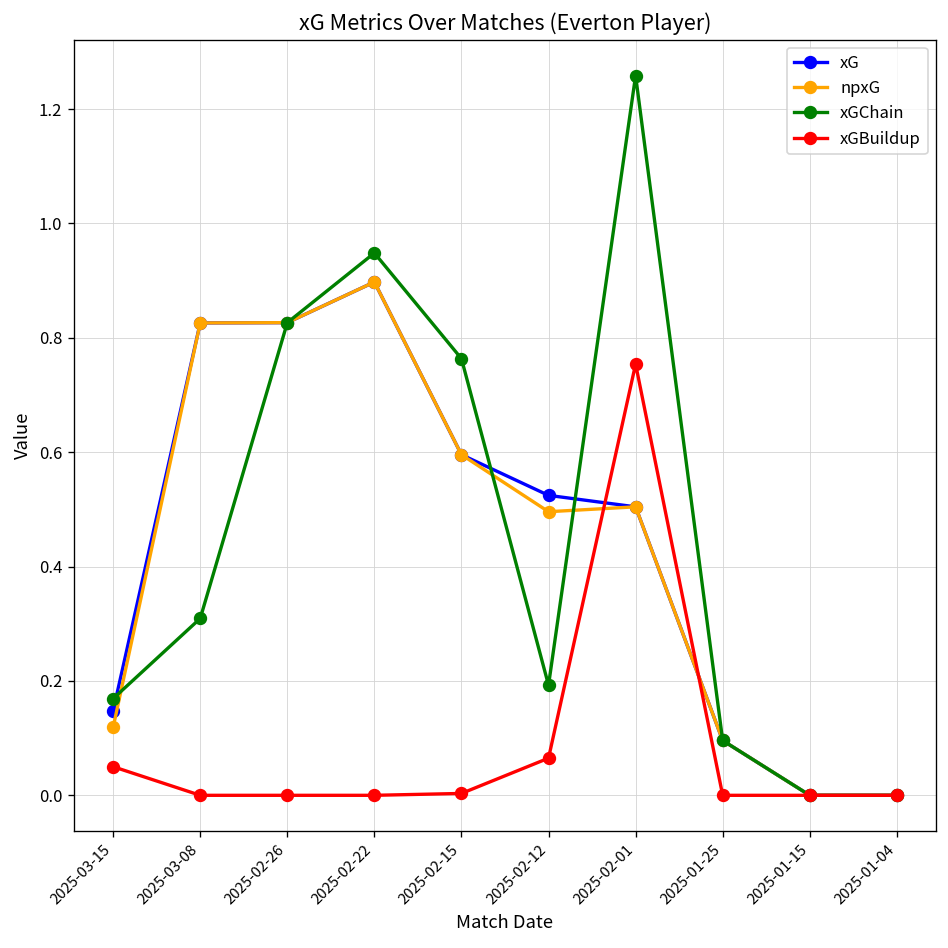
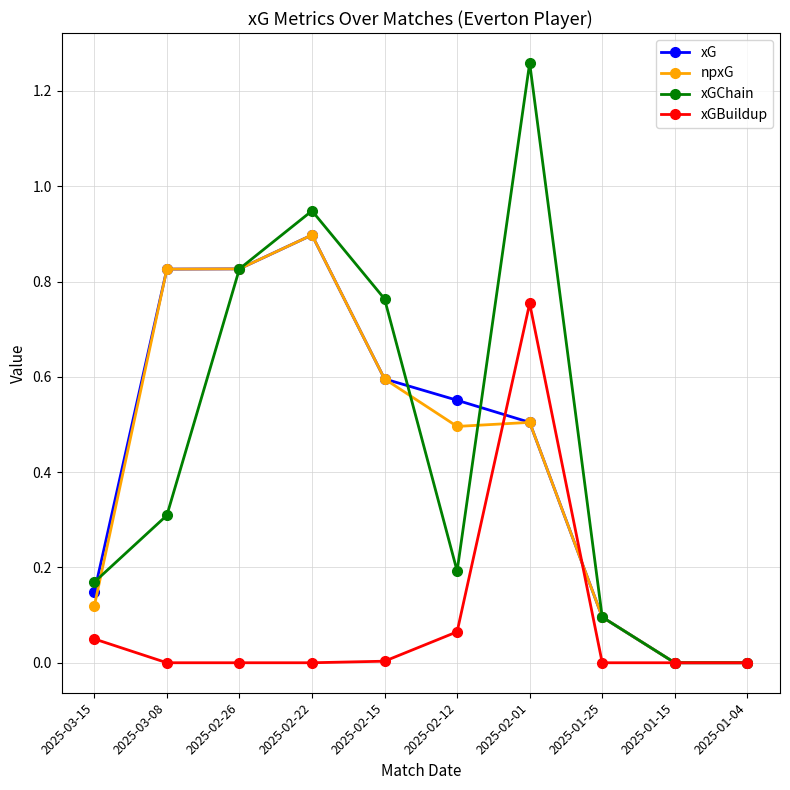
xG, 2025-02-12: 0.52 -> 0.55
